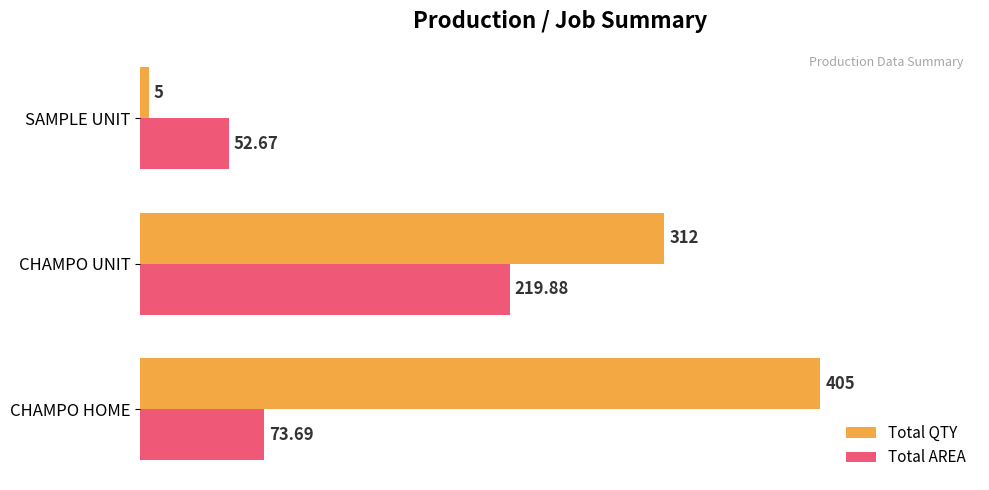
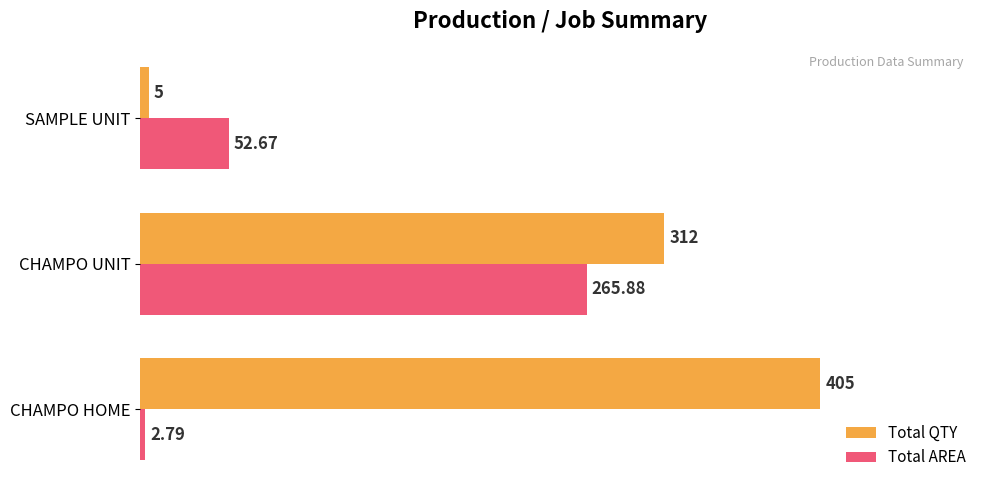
Total AREA, CHAMPO UNIT: 219.88 -> 265.88
Total AREA, CHAMPO HOME: 73.69 -> 2.79
